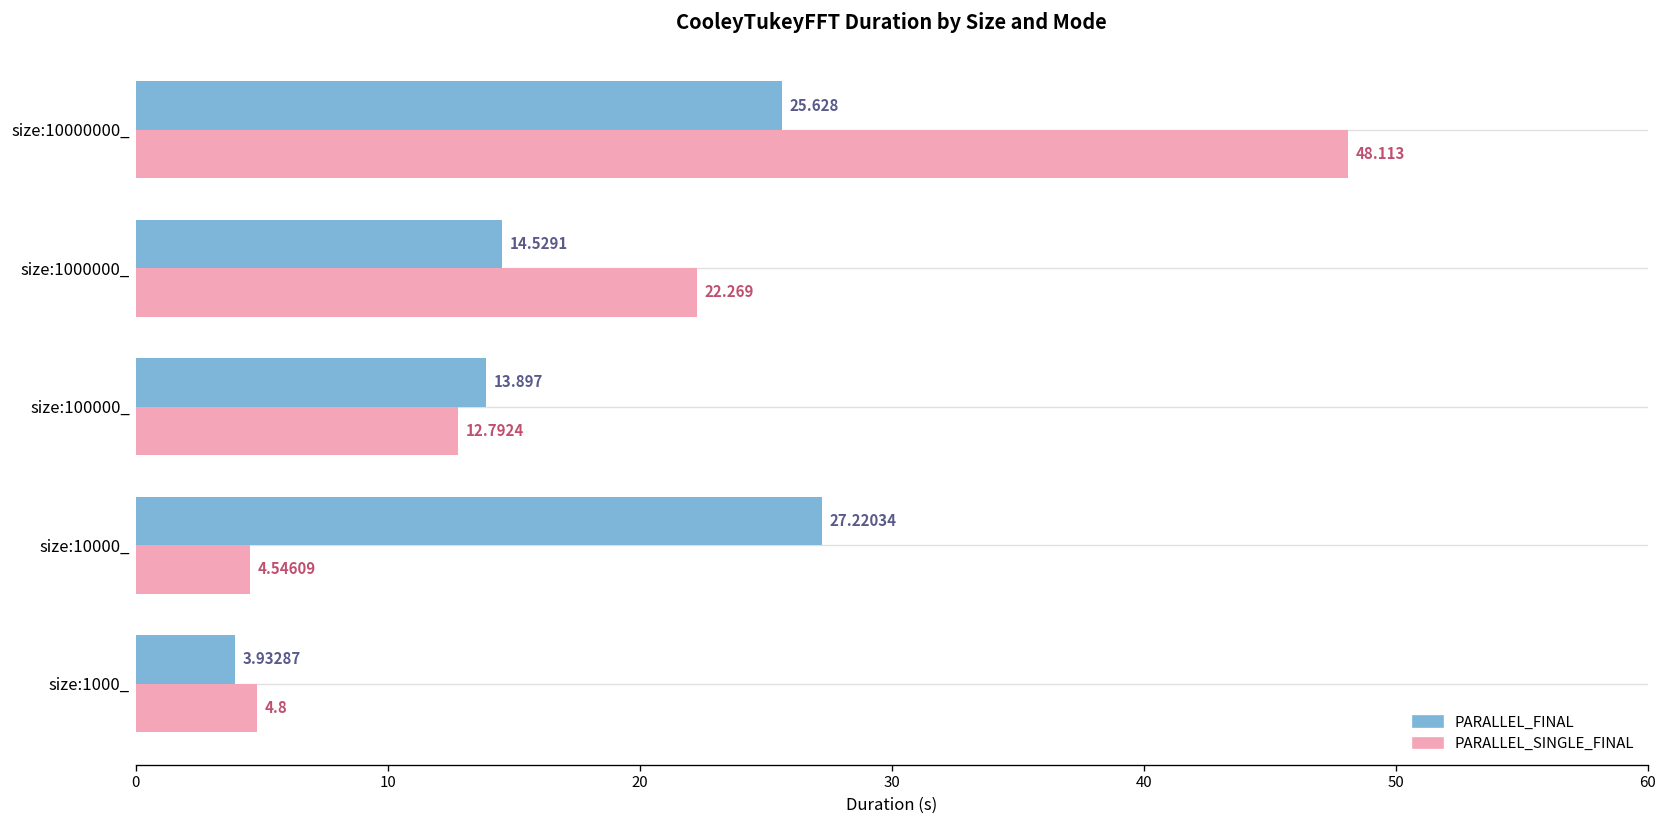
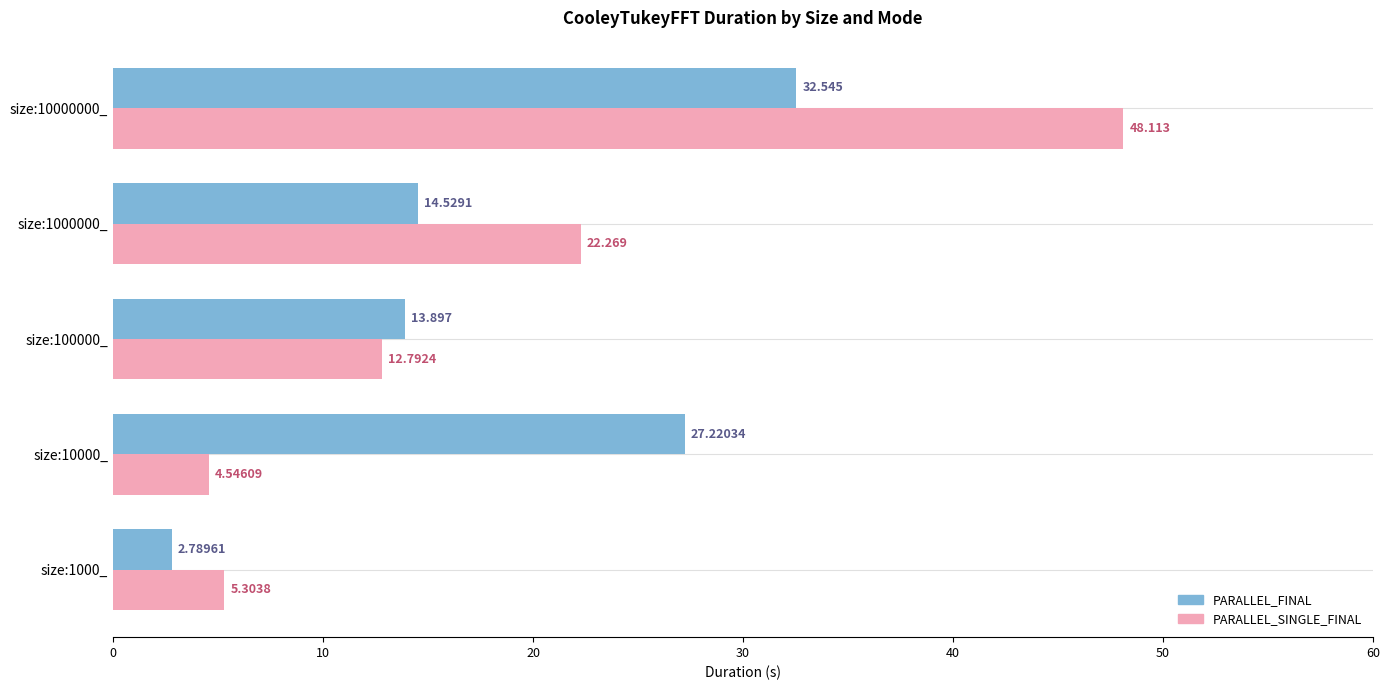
PARALLEL_FINAL, size:10000000_: 25.628 -> 32.545
PARALLEL_FINAL, size:1000_: 3.93287 -> 2.78961
PARALLEL_SINGLE_FINAL, size:1000_: 4.8 -> 5.3038
